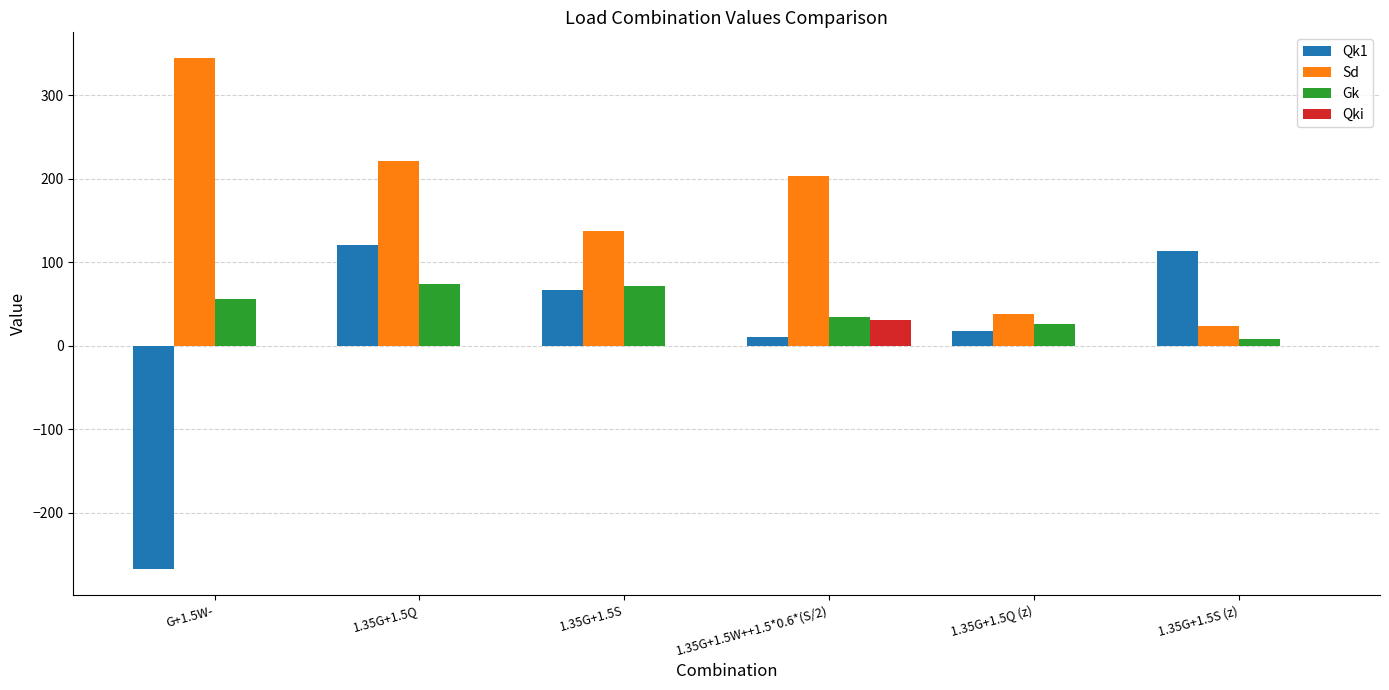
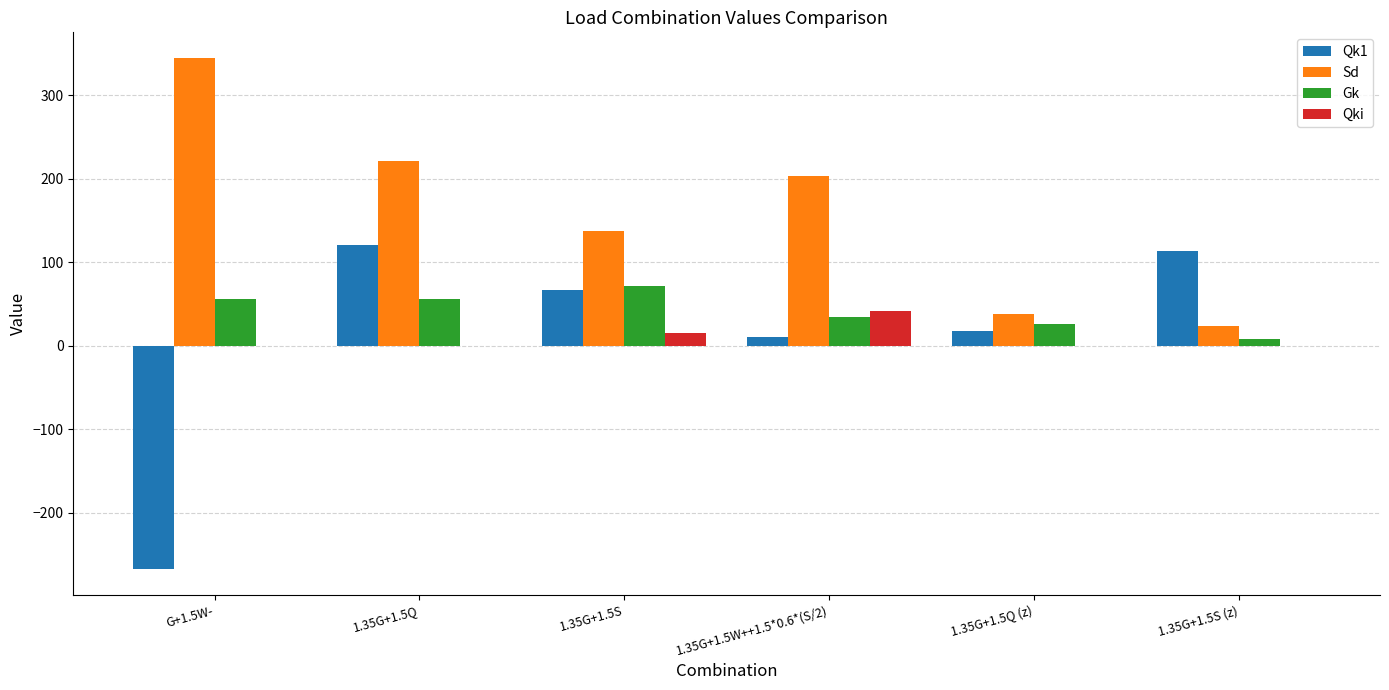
Gk, 1.35G+1.5Q: 70 -> 60
Qki, 1.35G+1.5S: 0 -> 20
Qki, 1.35G+1.5W++1.5*0.6*(S/2): 30 -> 40
